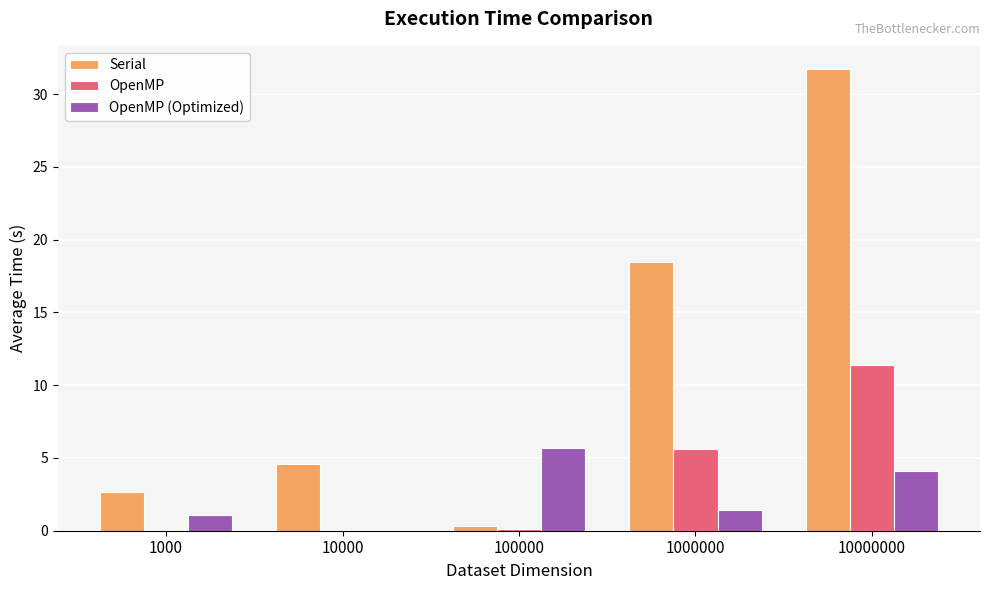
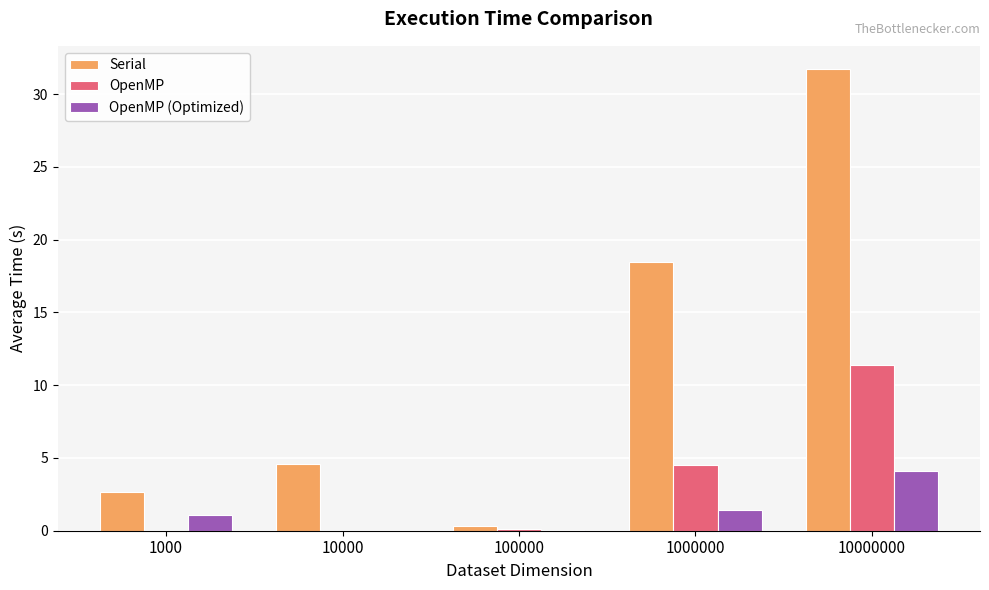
OpenMP (Optimized), 100000: 5.7 -> 0.0
OpenMP, 1000000: 5.6 -> 4.5
